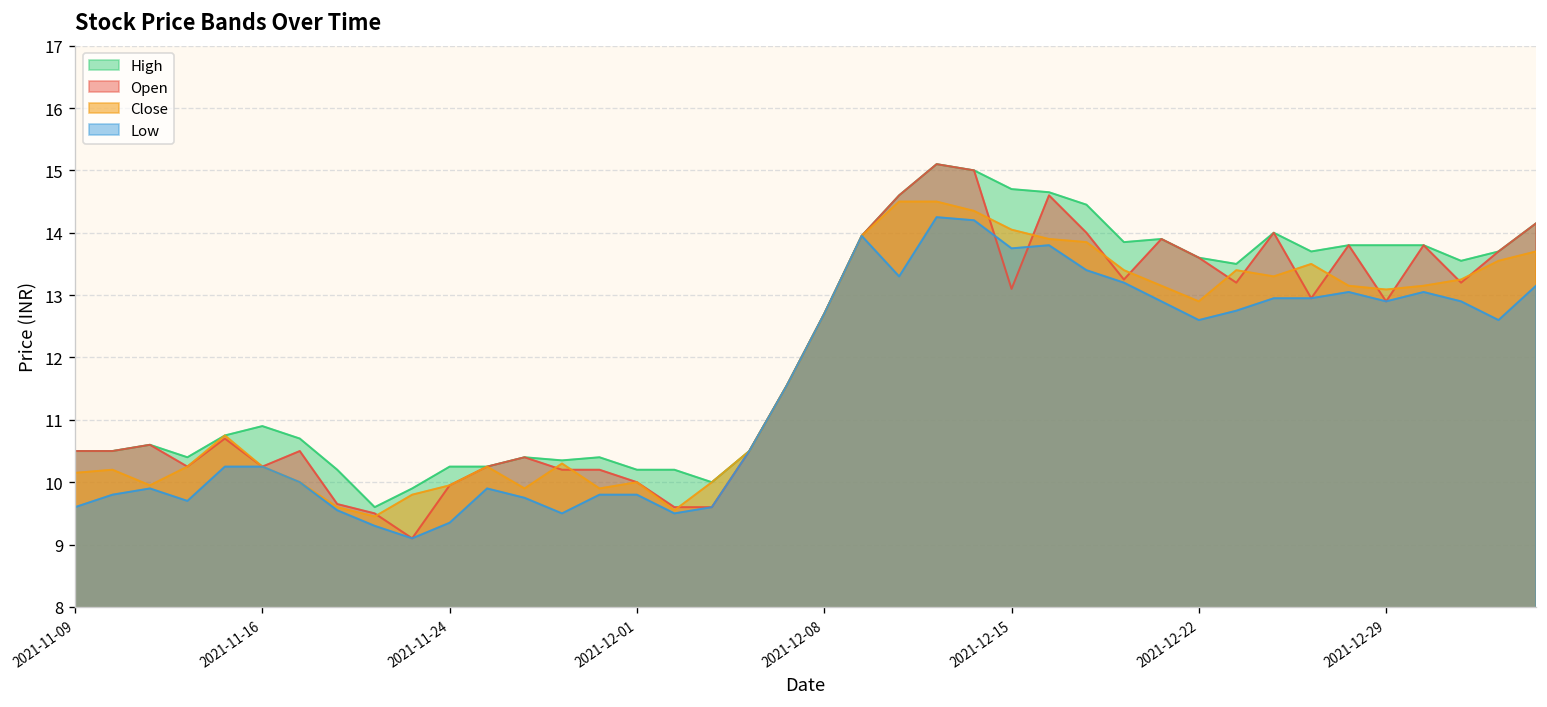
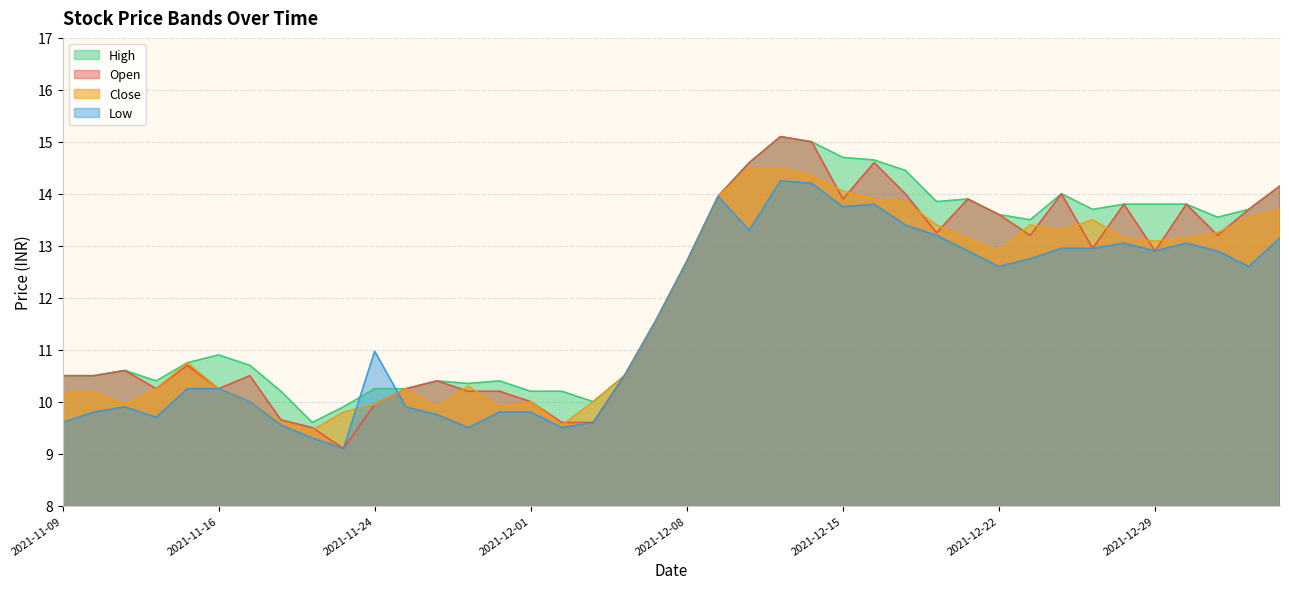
Low, 2021-11-24: 9.4 -> 11.0
Open, 2021-12-15: 13.1 -> 13.9
